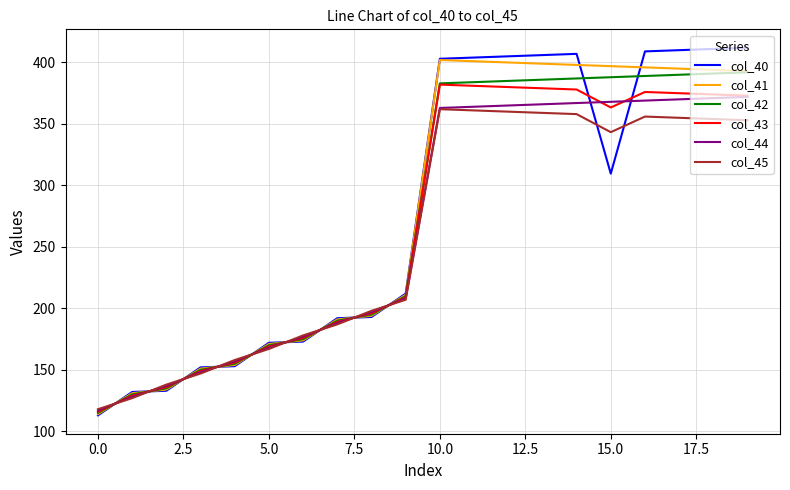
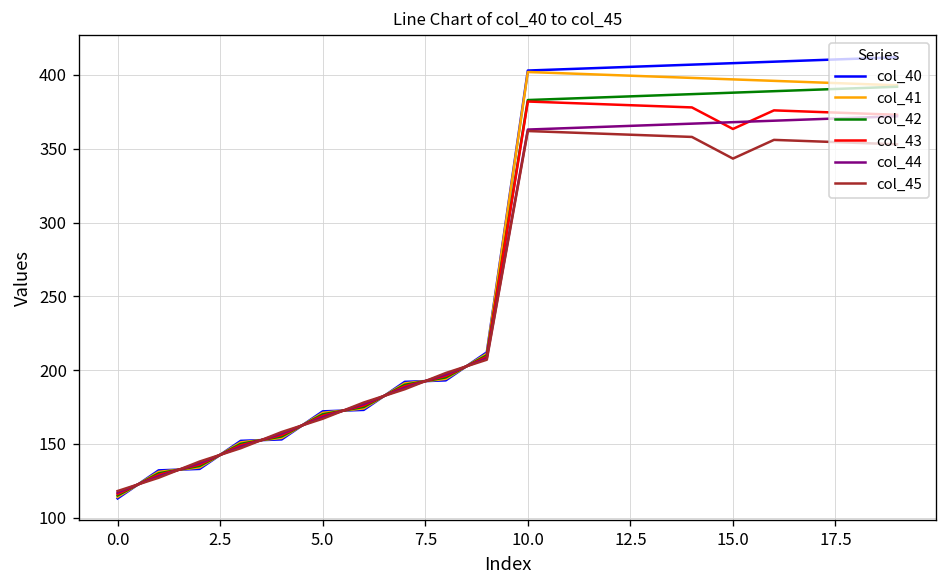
col_40, 15.0: 310 -> 408
